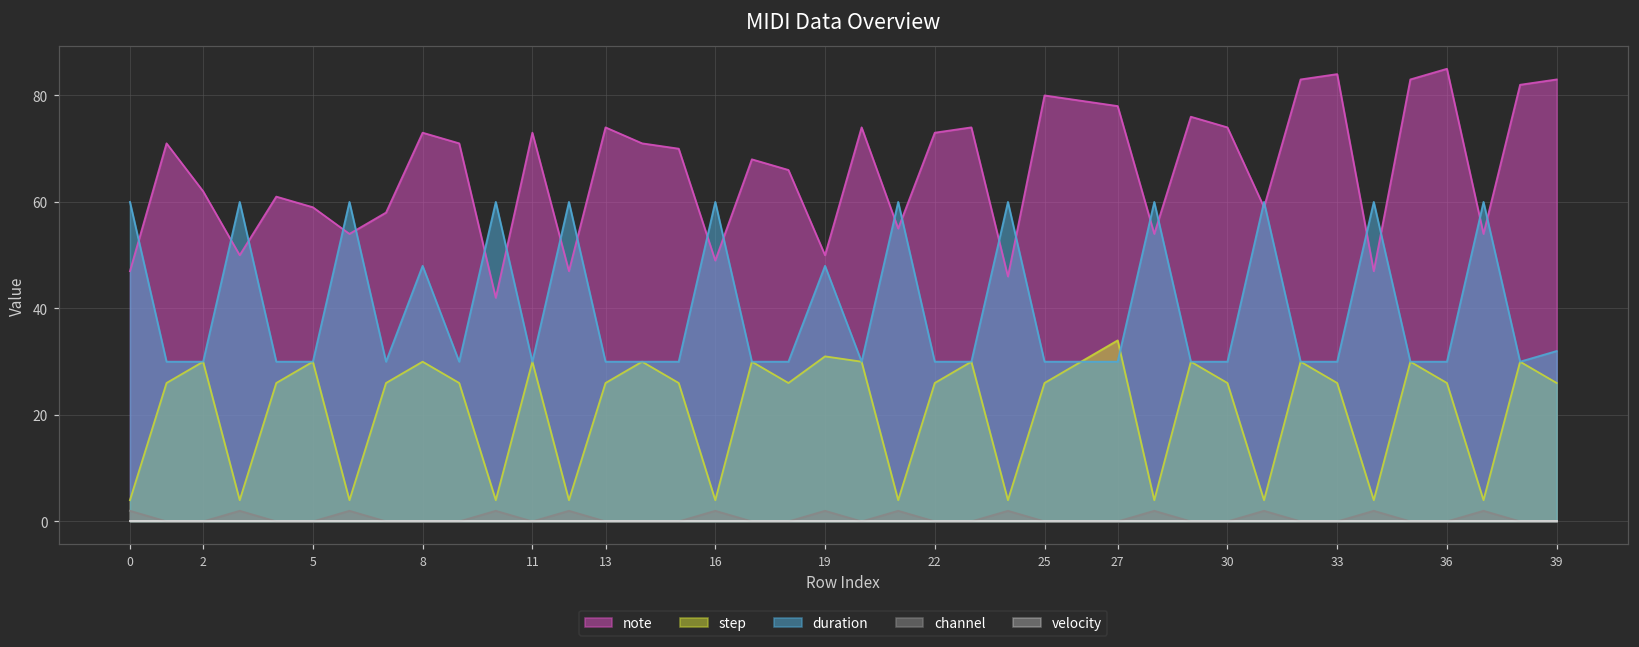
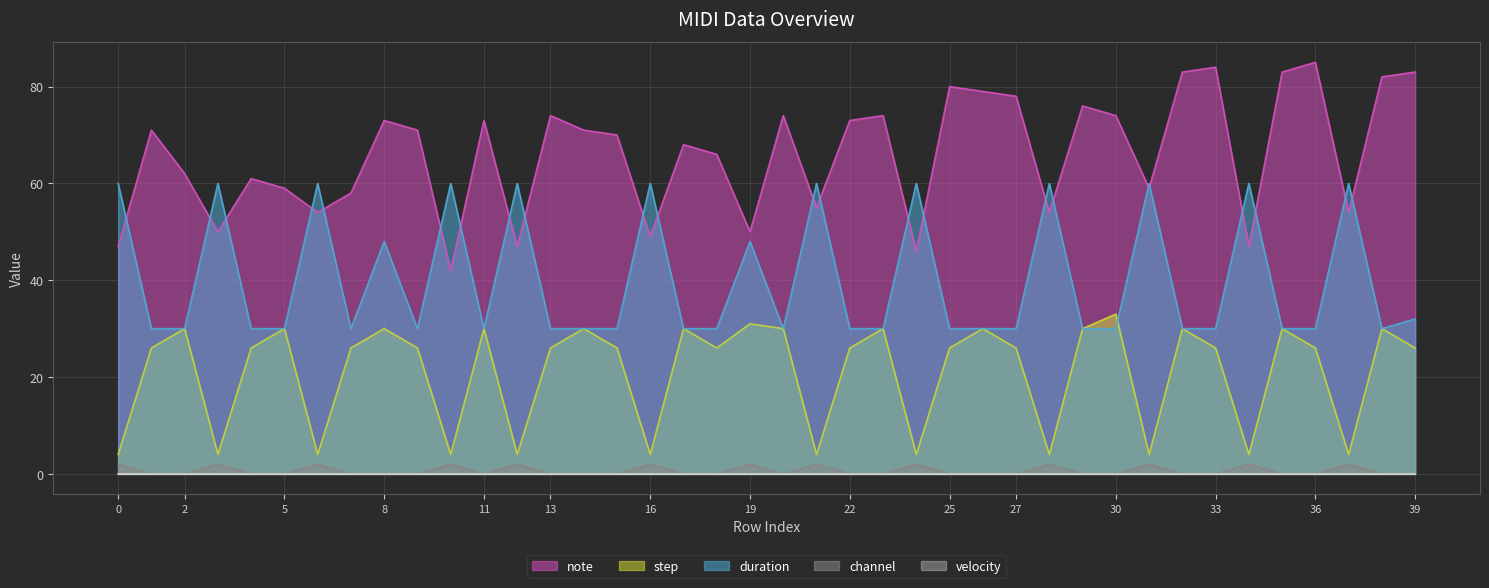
step, 27: 34 -> 26
step, 30: 26 -> 33
